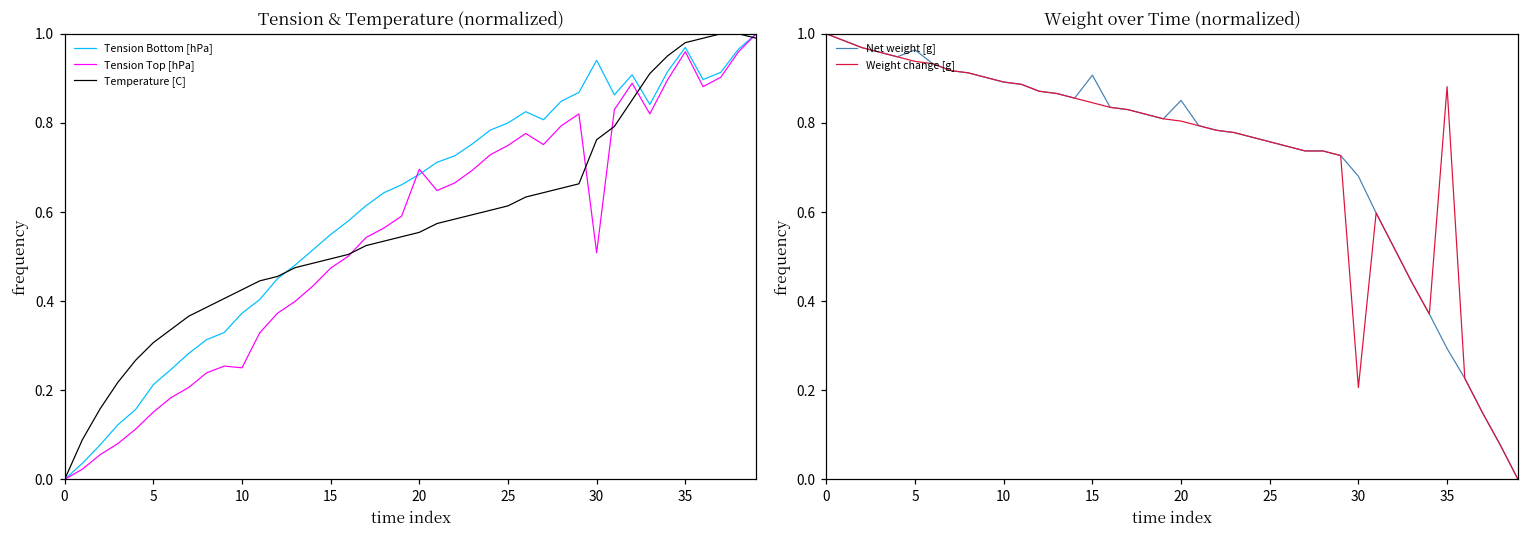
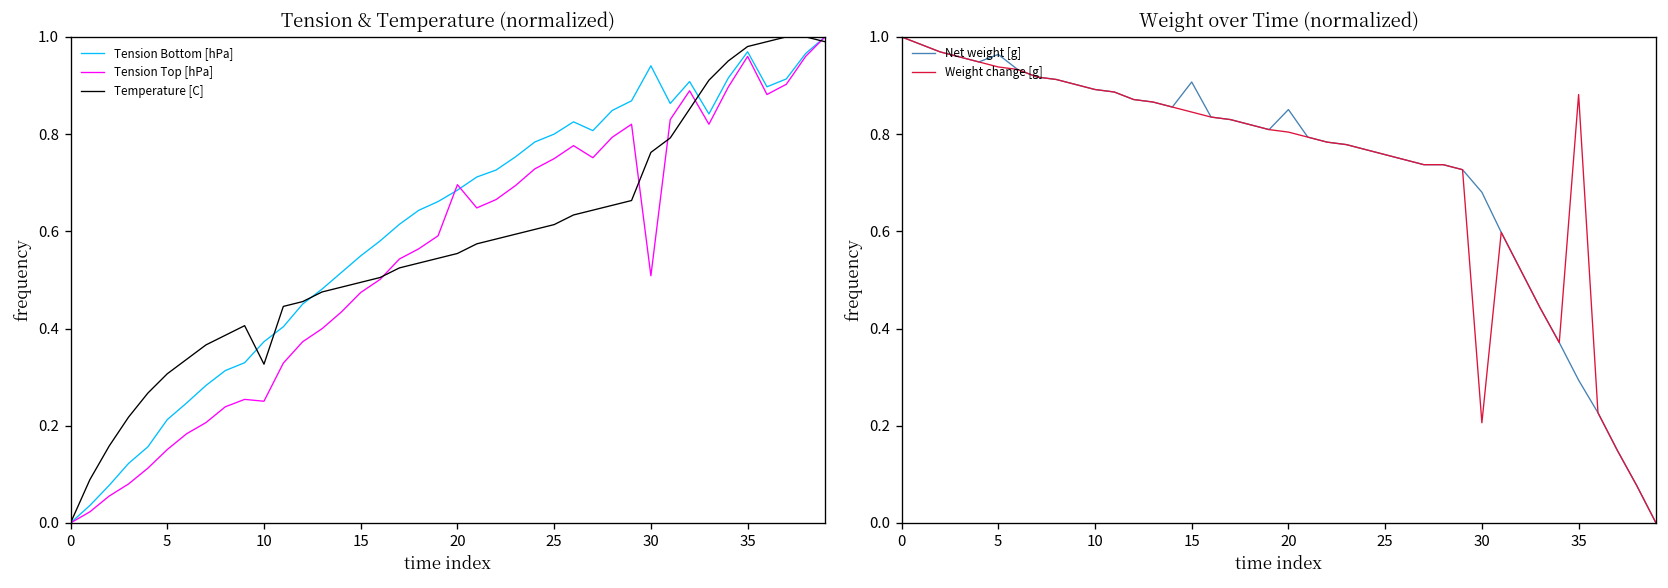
Tension & Temperature (normalized), Temperature [C], 10: 0.43 -> 0.33
